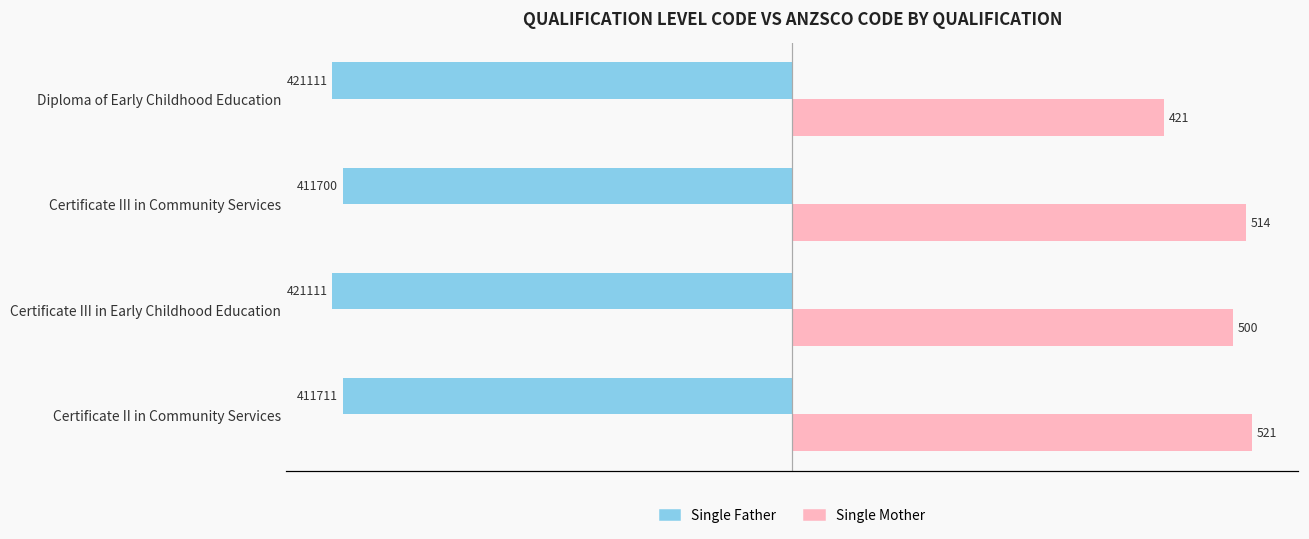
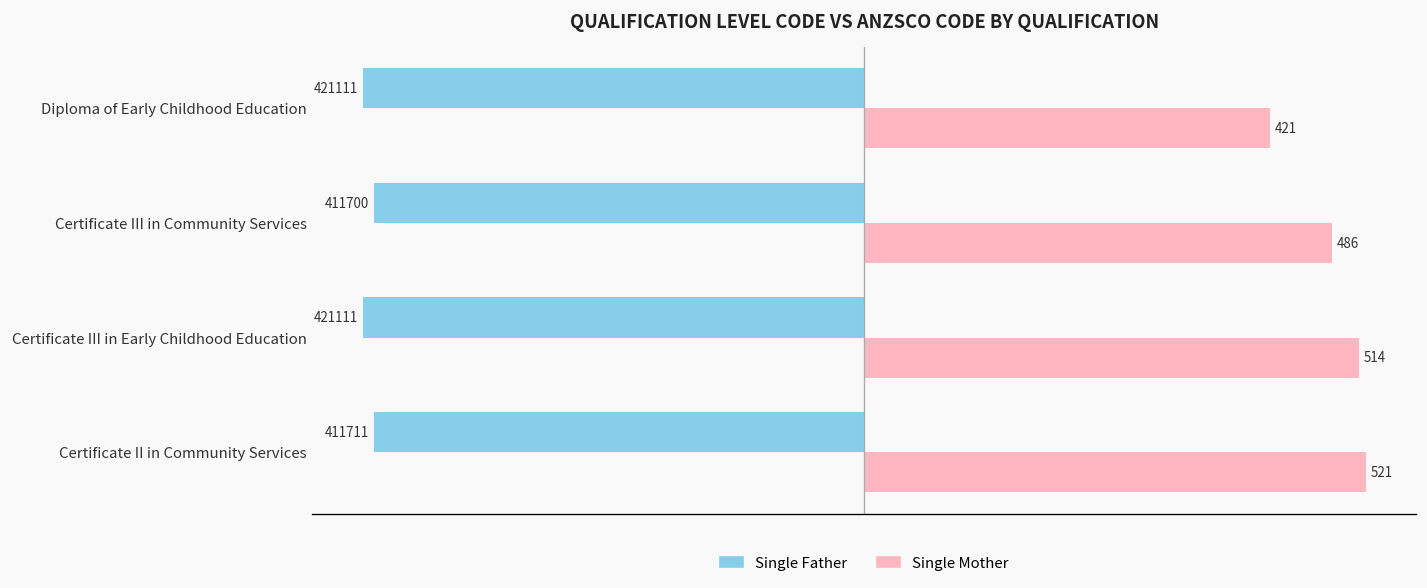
Single Mother, Certificate III in Community Services: 514 -> 486
Single Mother, Certificate III in Early Childhood Education: 500 -> 514
